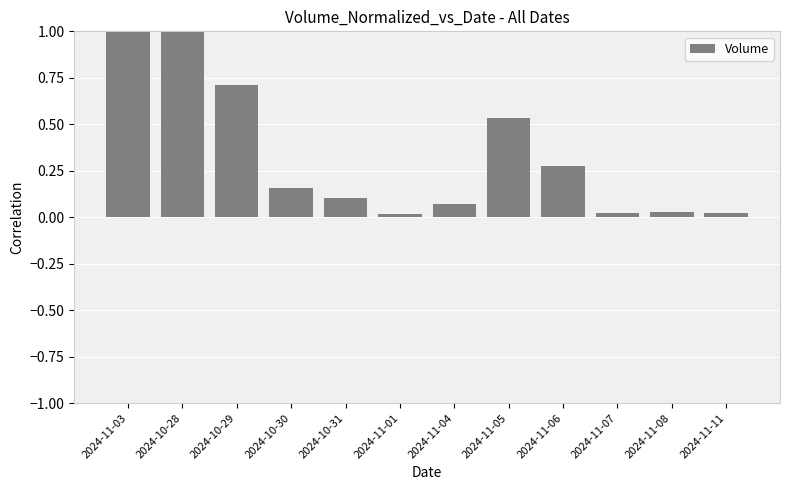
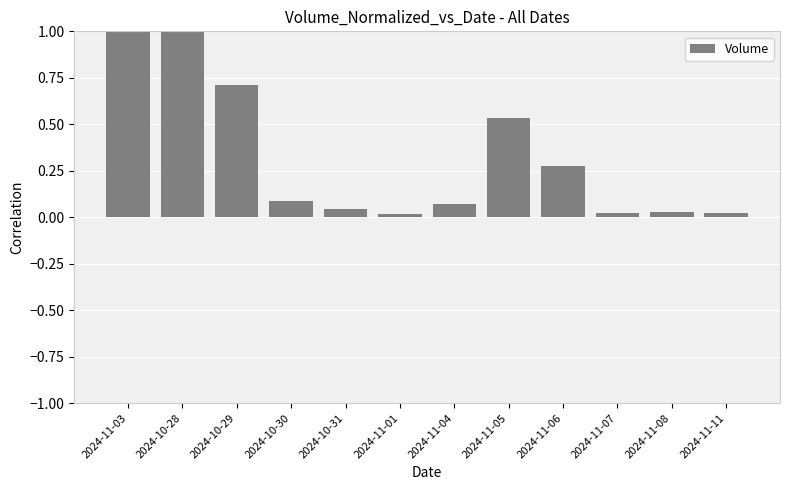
2024-10-30: 0.16 -> 0.09
2024-10-31: 0.11 -> 0.04
